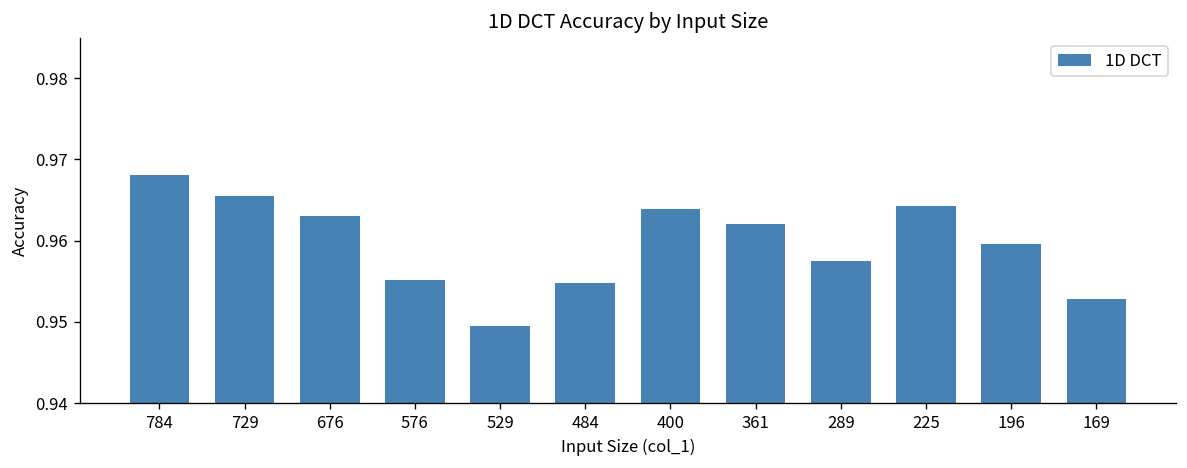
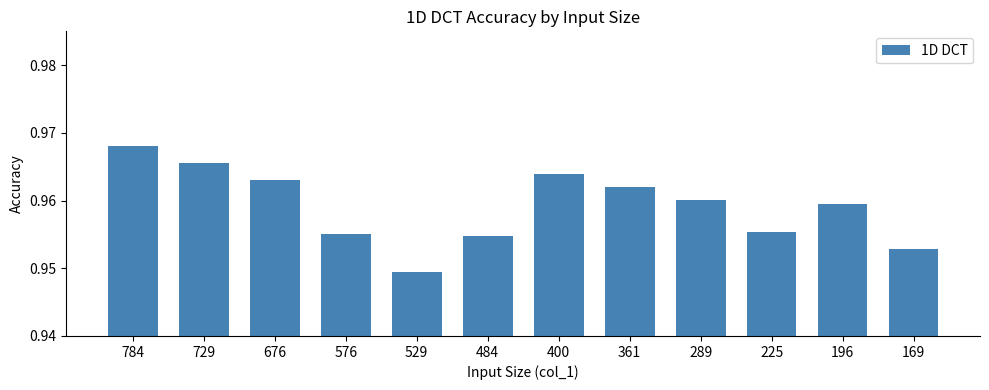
289: 0.958 -> 0.960
225: 0.964 -> 0.955
